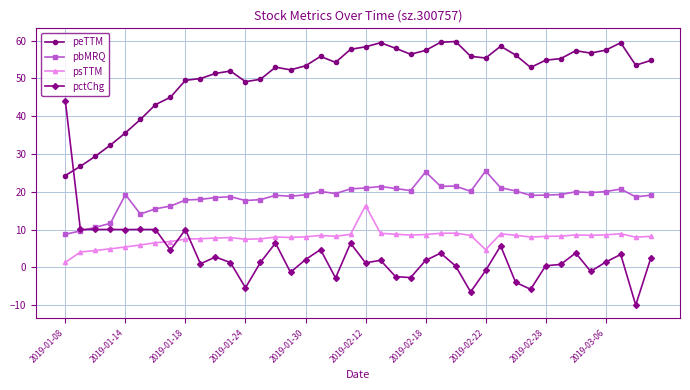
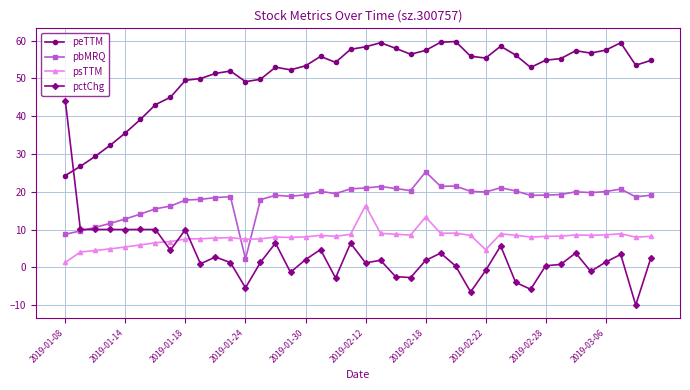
pbMRQ, 2019-01-14: 19 -> 13
pbMRQ, 2019-01-24: 18 -> 2
psTTM, 2019-02-18: 9 -> 13
pbMRQ, 2019-02-22: 25 -> 20
